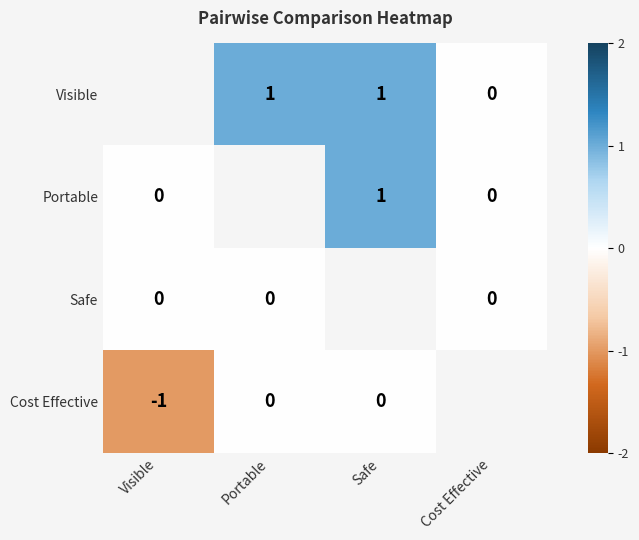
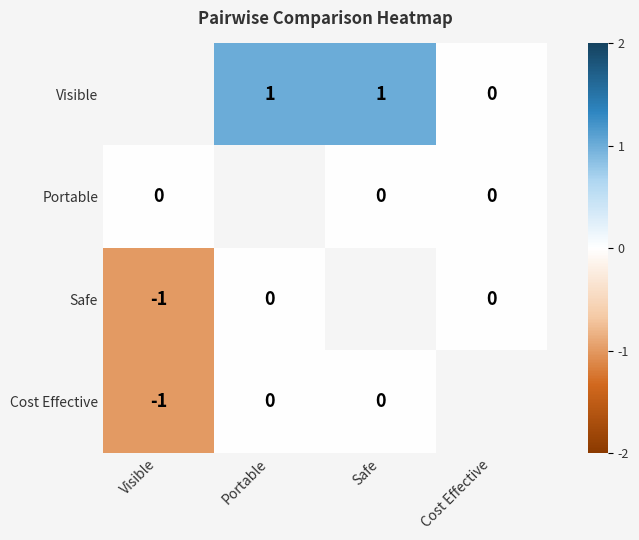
Portable, Safe: 1 -> 0
Safe, Visible: 0 -> -1
